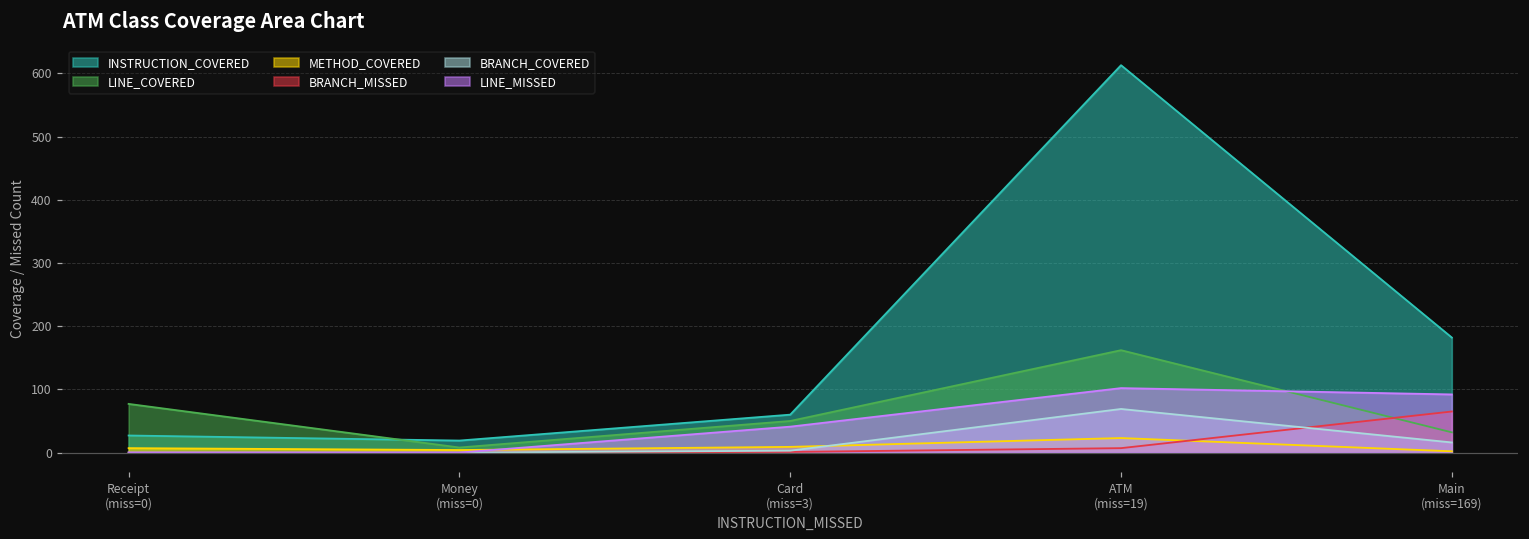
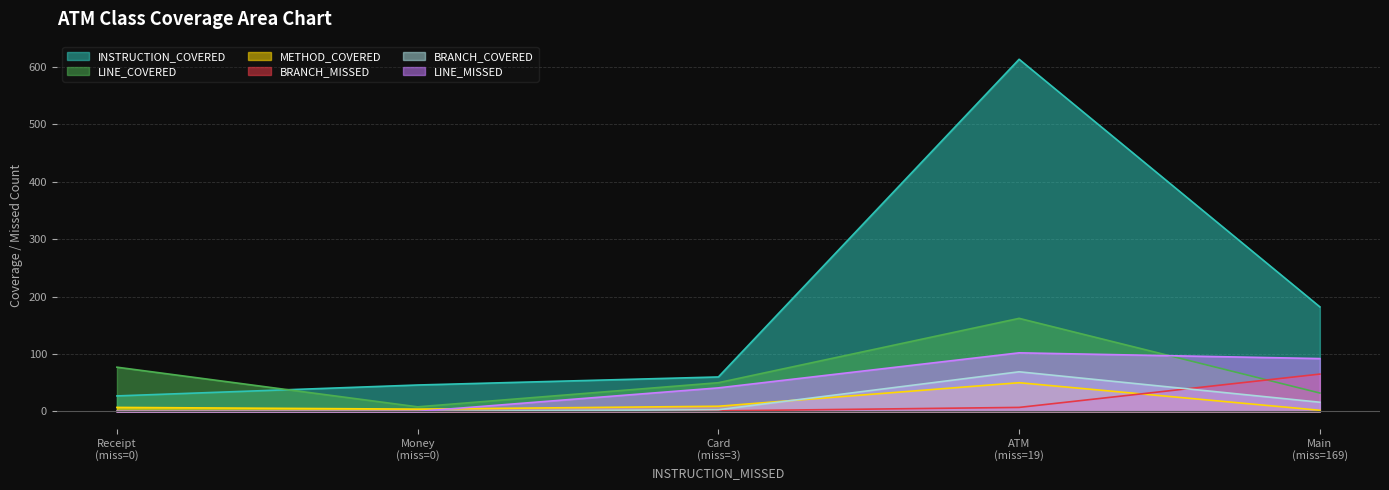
INSTRUCTION_COVERED, Money (miss=0): 20 -> 50
METHOD_COVERED, ATM (miss=19): 20 -> 50
